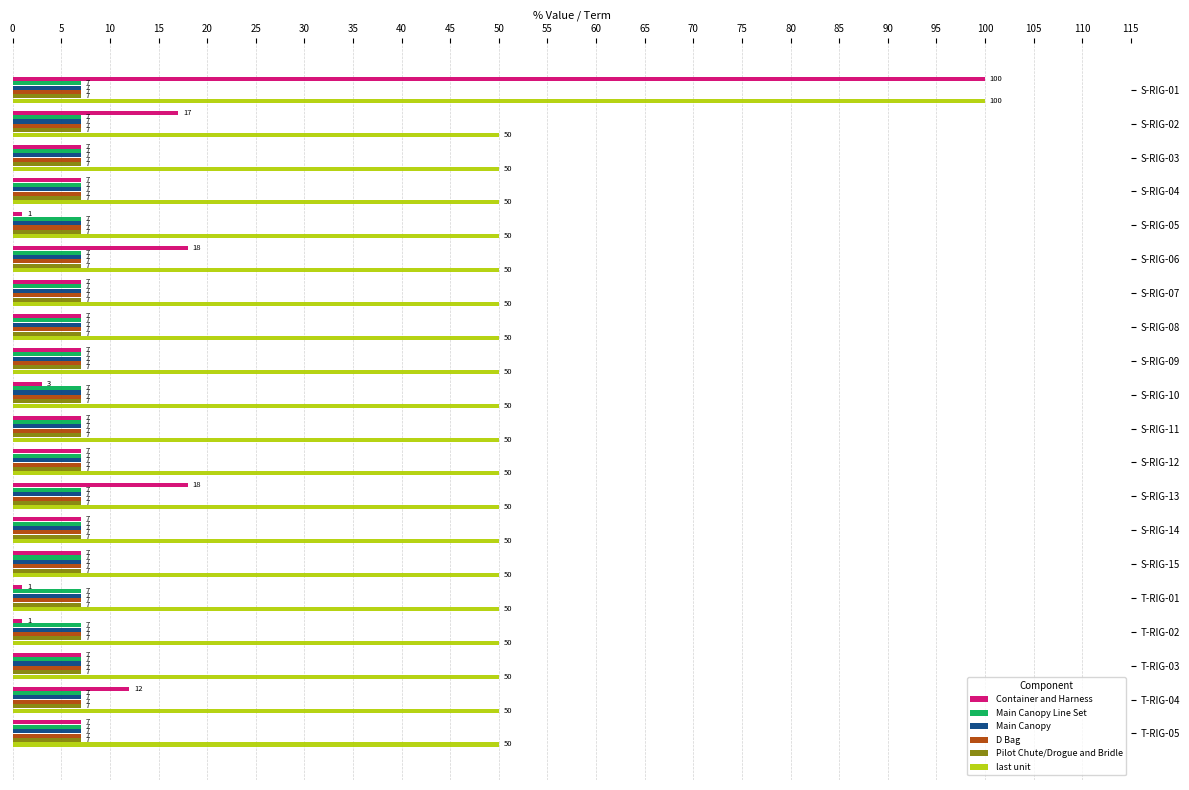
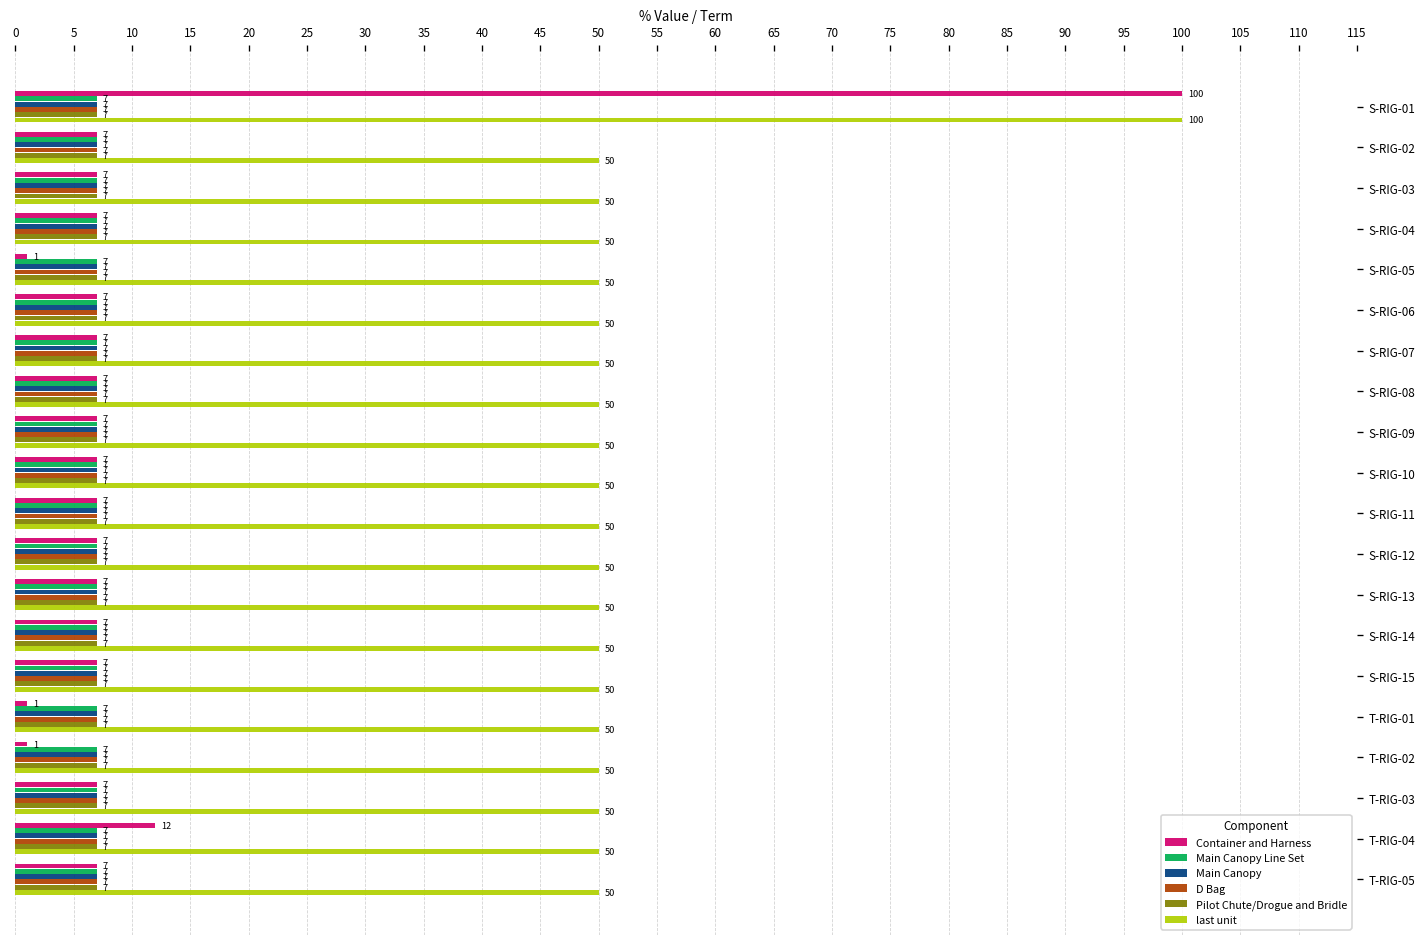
Container and Harness, S-RIG-02: 17 -> 7
Container and Harness, S-RIG-06: 18 -> 7
Container and Harness, S-RIG-10: 3 -> 7
Container and Harness, S-RIG-13: 18 -> 7
